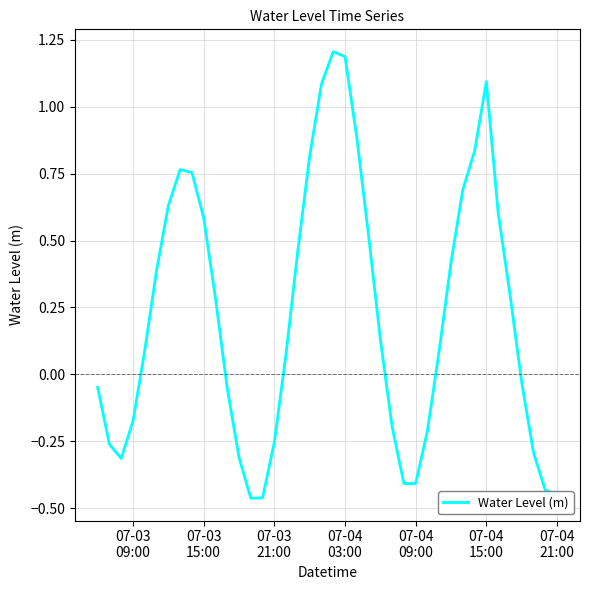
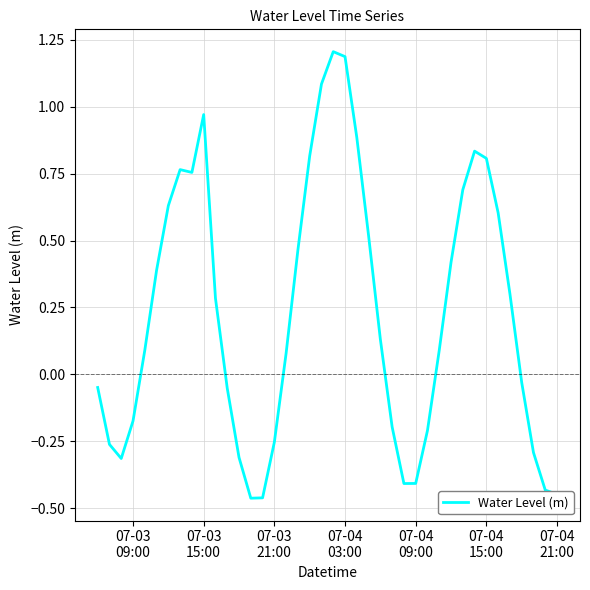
07-03 15:00: 0.58 -> 0.97
07-04 15:00: 1.09 -> 0.81
